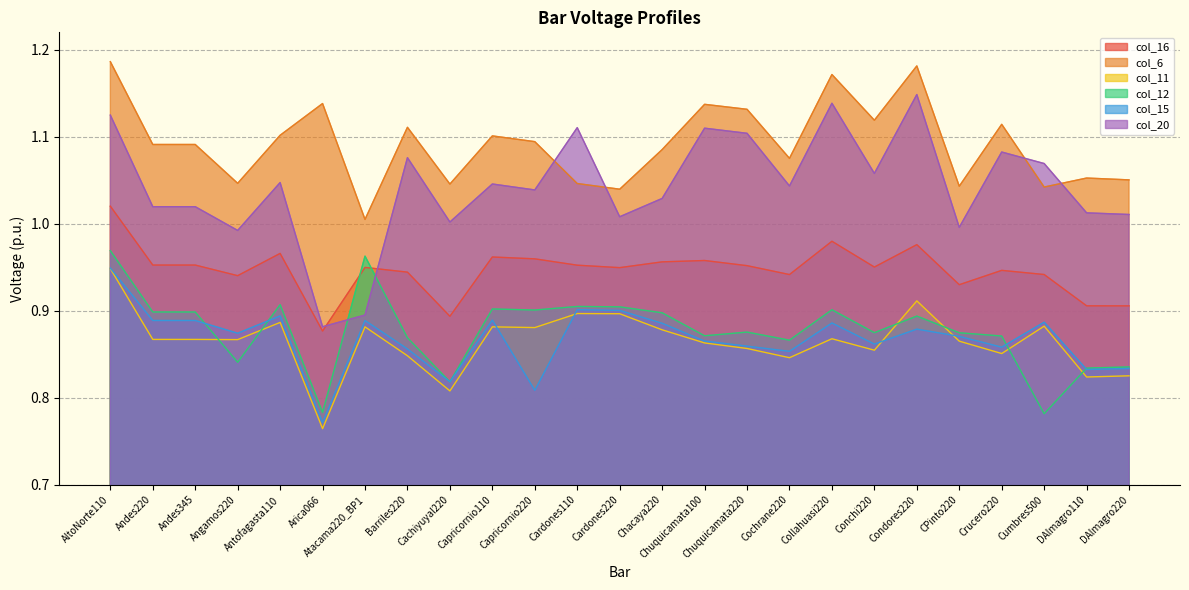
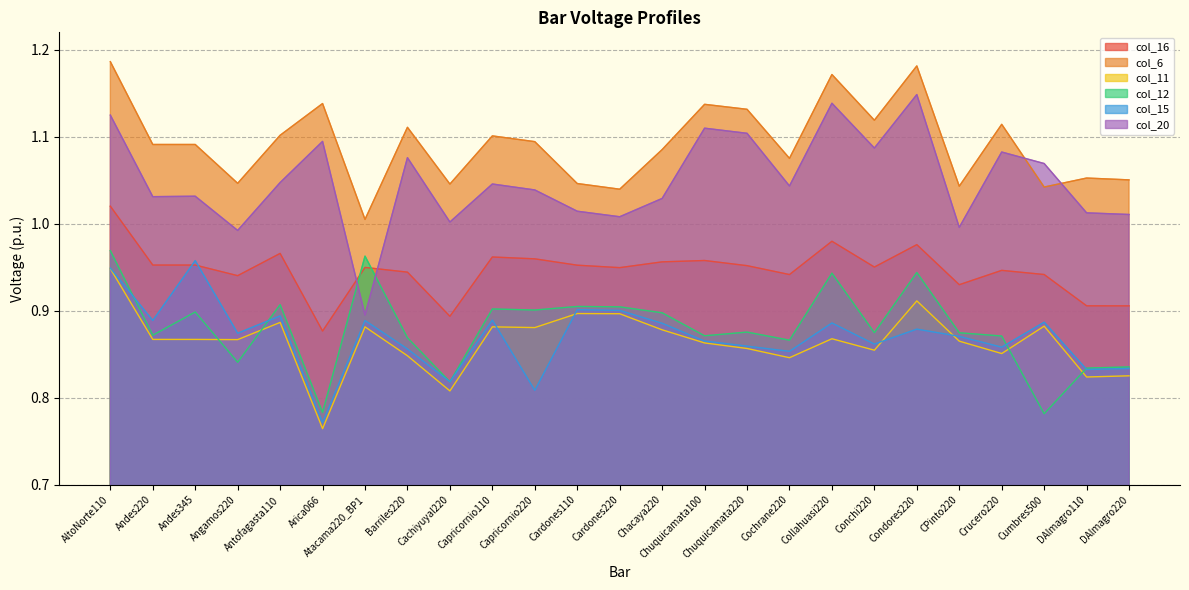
col_12, Andes220: 0.90 -> 0.87
col_20, Andes220: 1.02 -> 1.03
col_15, Andes345: 0.89 -> 0.96
col_20, Andes345: 1.02 -> 1.03
col_20, Arica066: 0.88 -> 1.09
col_20, Cardones110: 1.11 -> 1.01
col_12, Collahuasi220: 0.90 -> 0.94
col_20, Conchi220: 1.06 -> 1.09
col_12, Condores220: 0.89 -> 0.94
